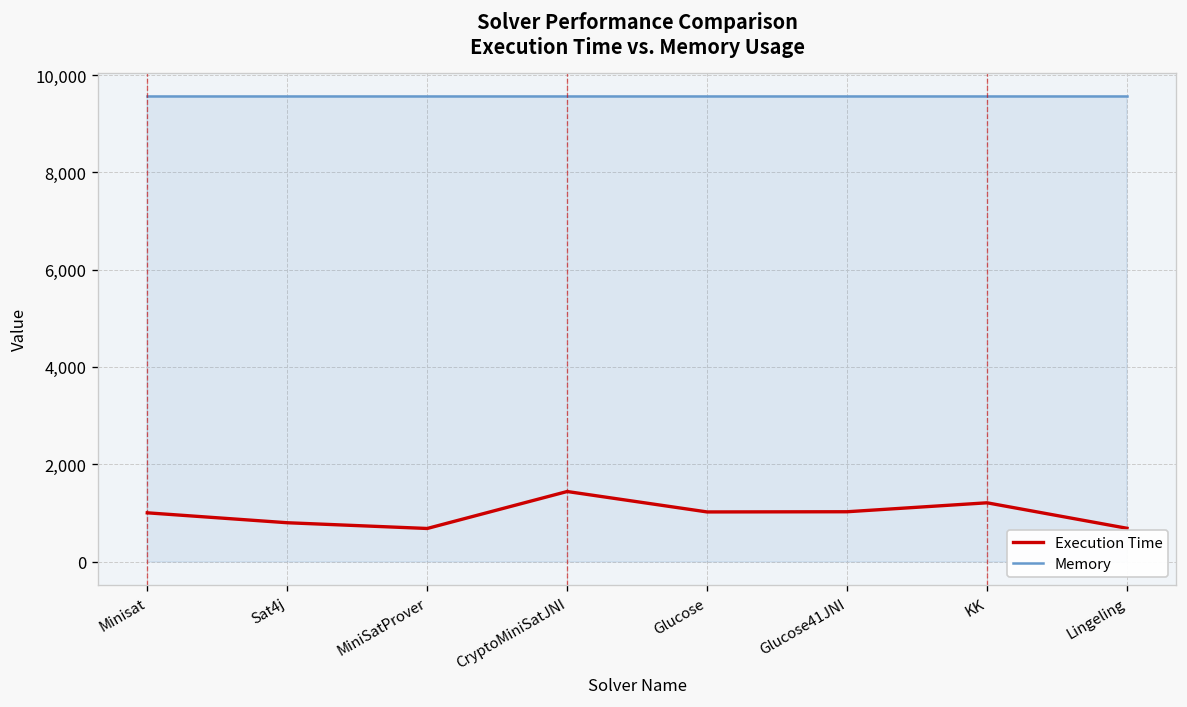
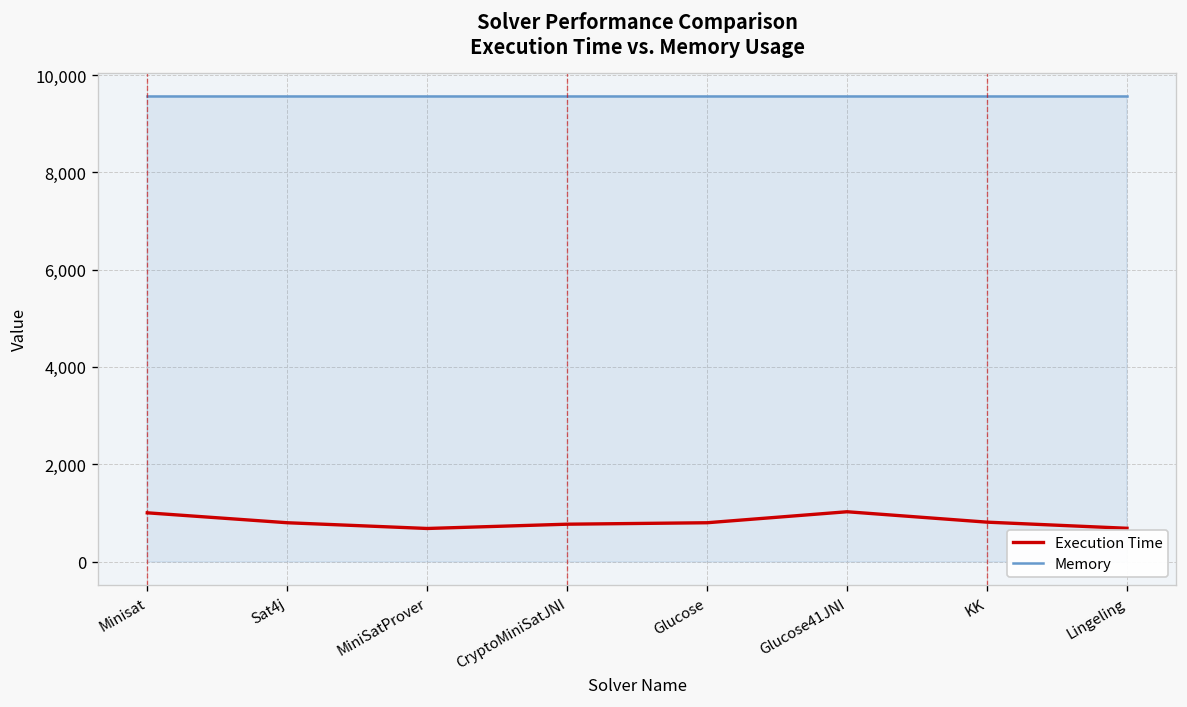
Execution Time, CryptoMiniSatJNI: 1,400 -> 800
Execution Time, Glucose: 1,000 -> 800
Execution Time, KK: 1,200 -> 800
